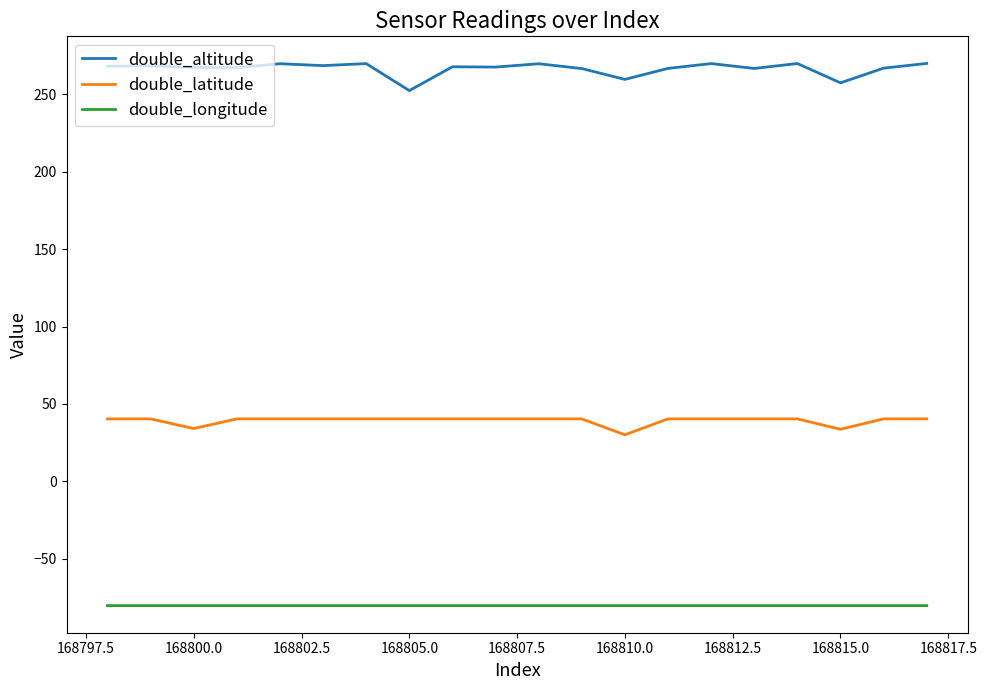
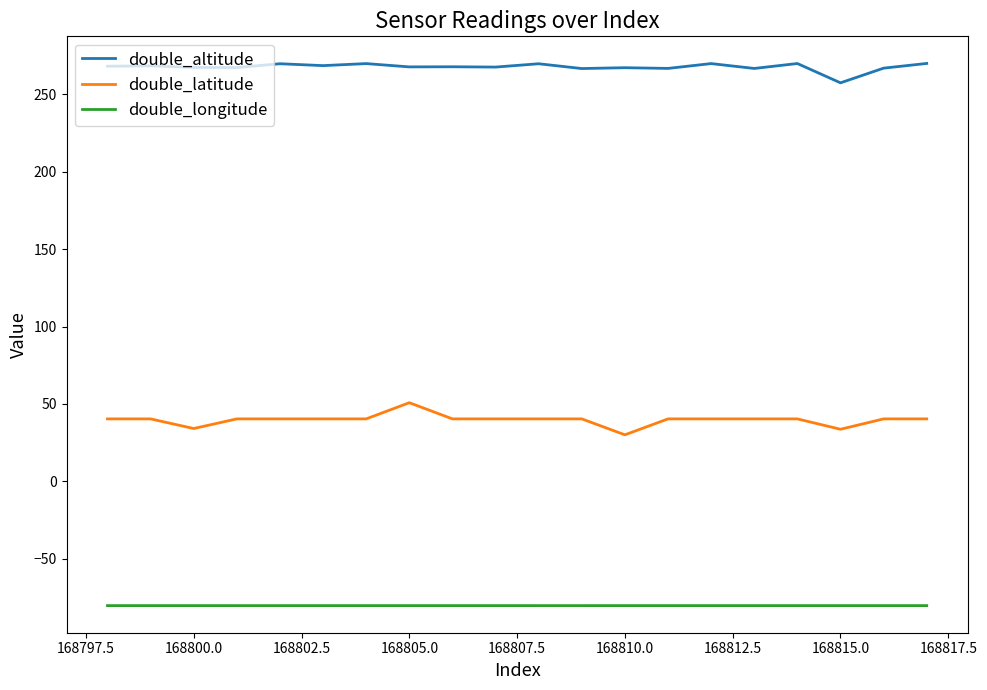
double_altitude, 168805.0: 252 -> 268
double_latitude, 168805.0: 40 -> 51
double_altitude, 168810.0: 259 -> 267
